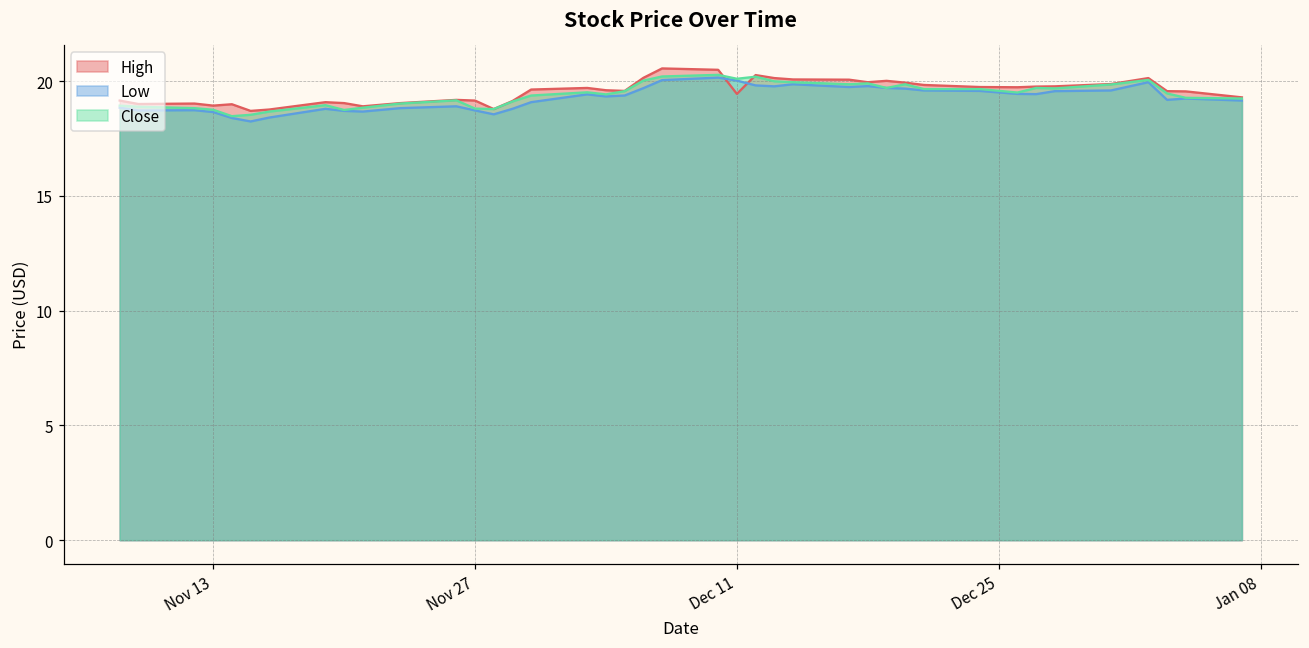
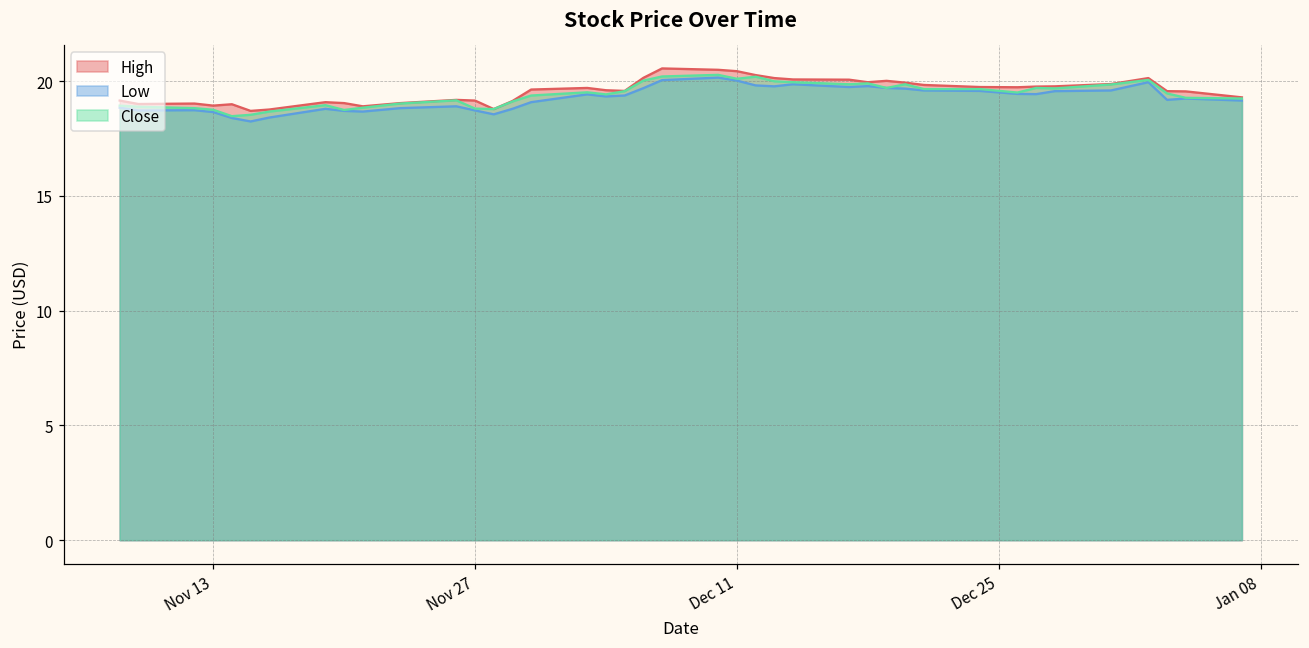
High, Dec 11: 19.4 -> 20.4
